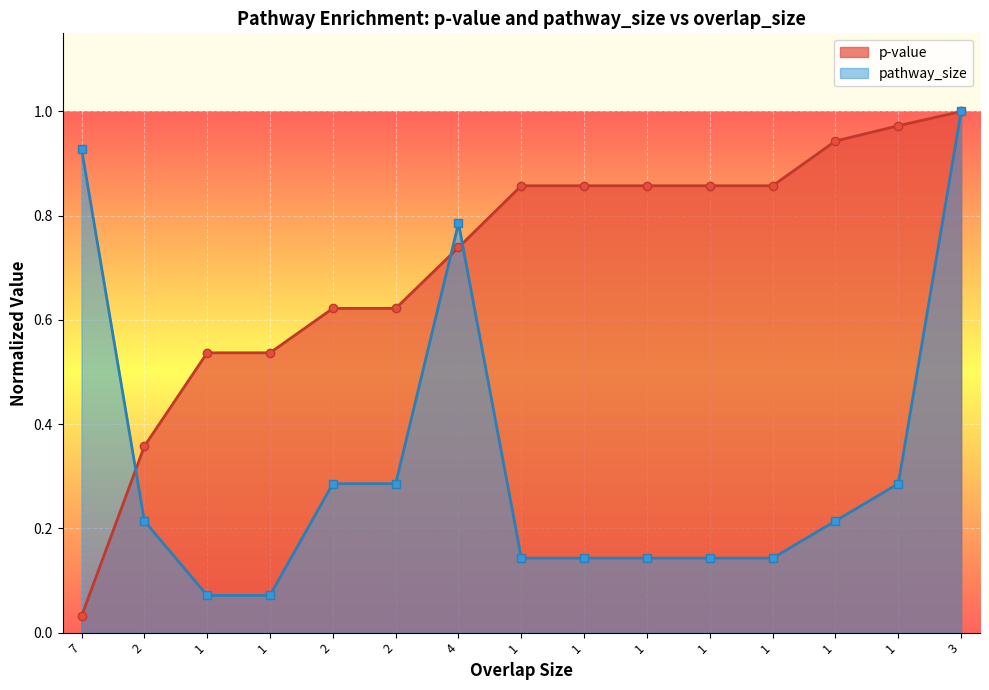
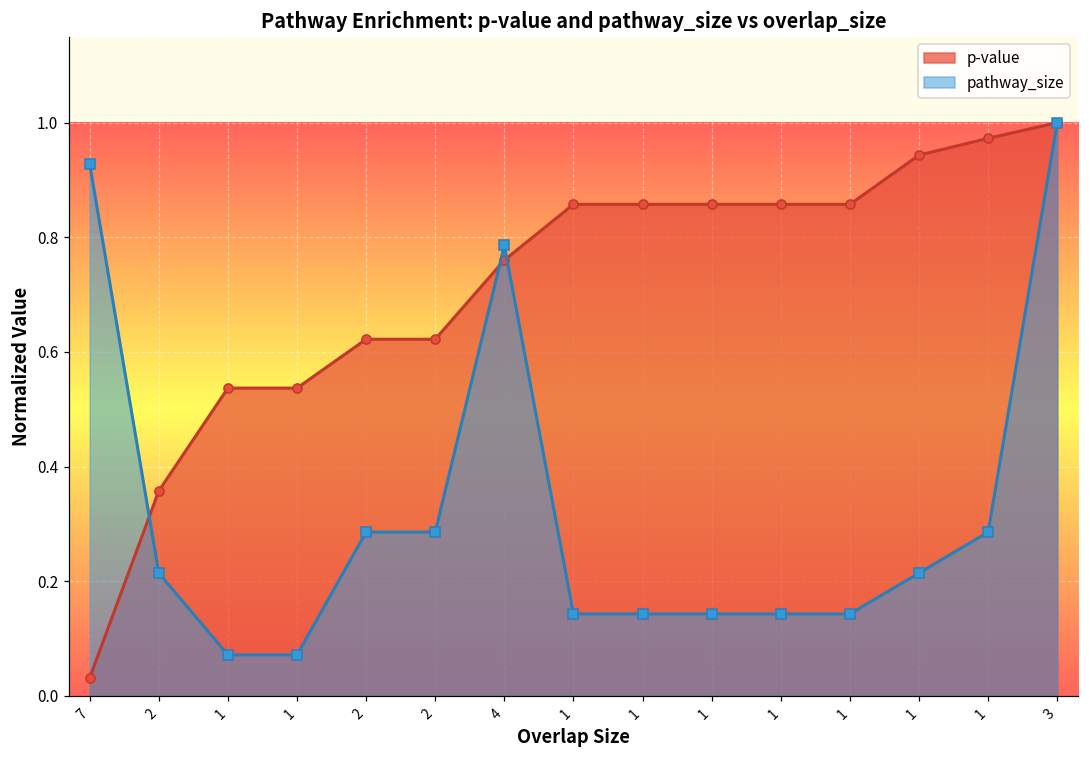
p-value, 4: 0.74 -> 0.76
